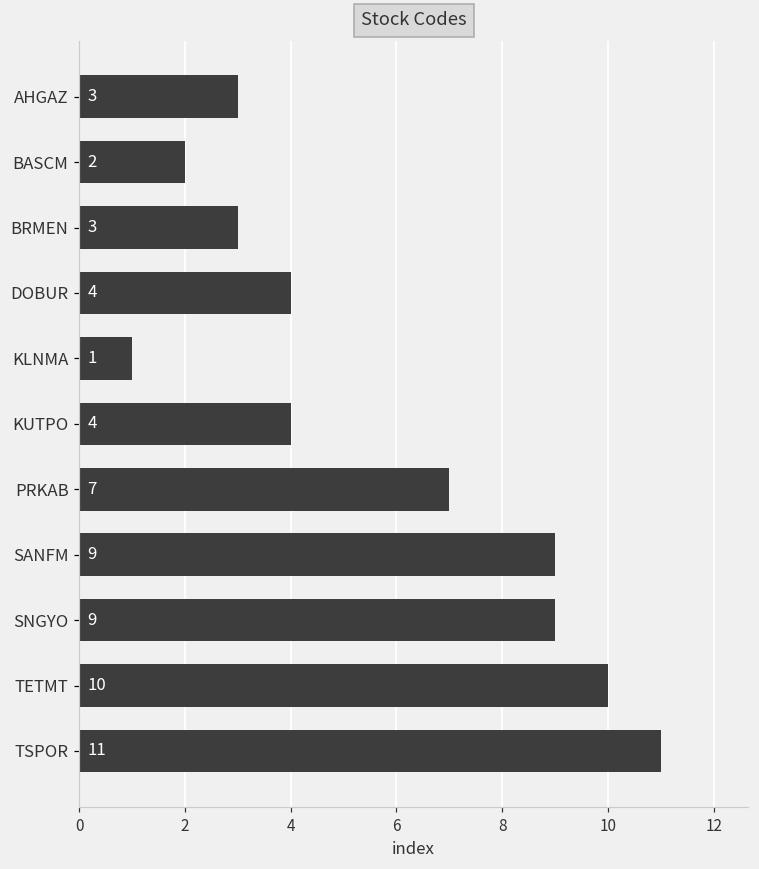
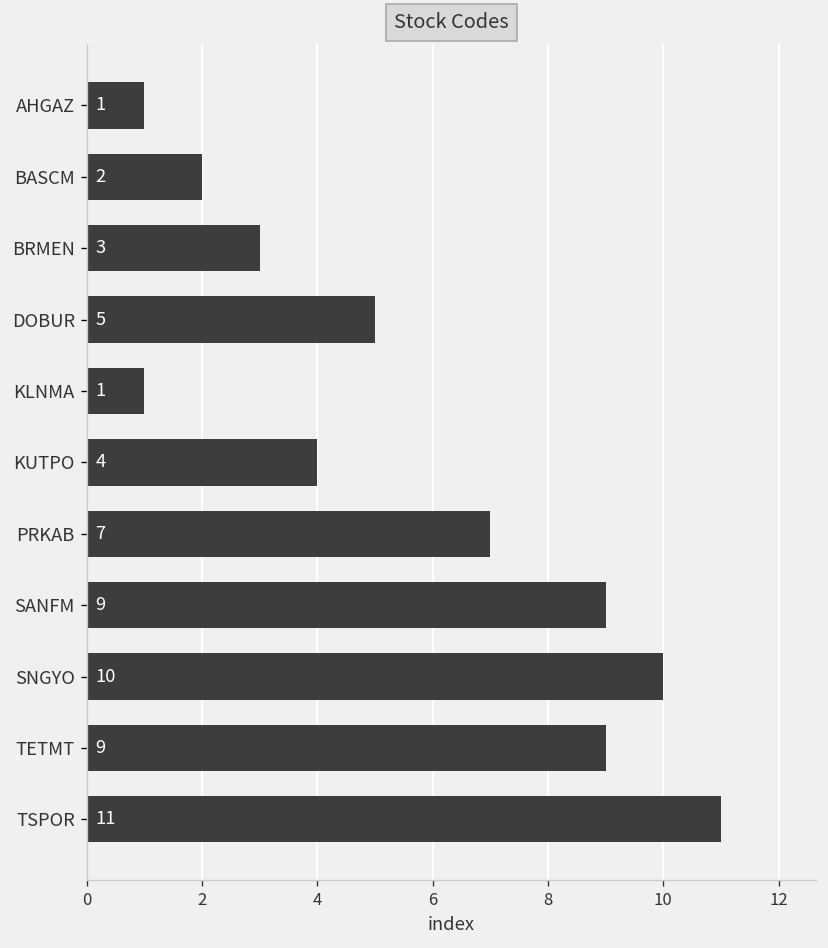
AHGAZ: 3 -> 1
DOBUR: 4 -> 5
SNGYO: 9 -> 10
TETMT: 10 -> 9
